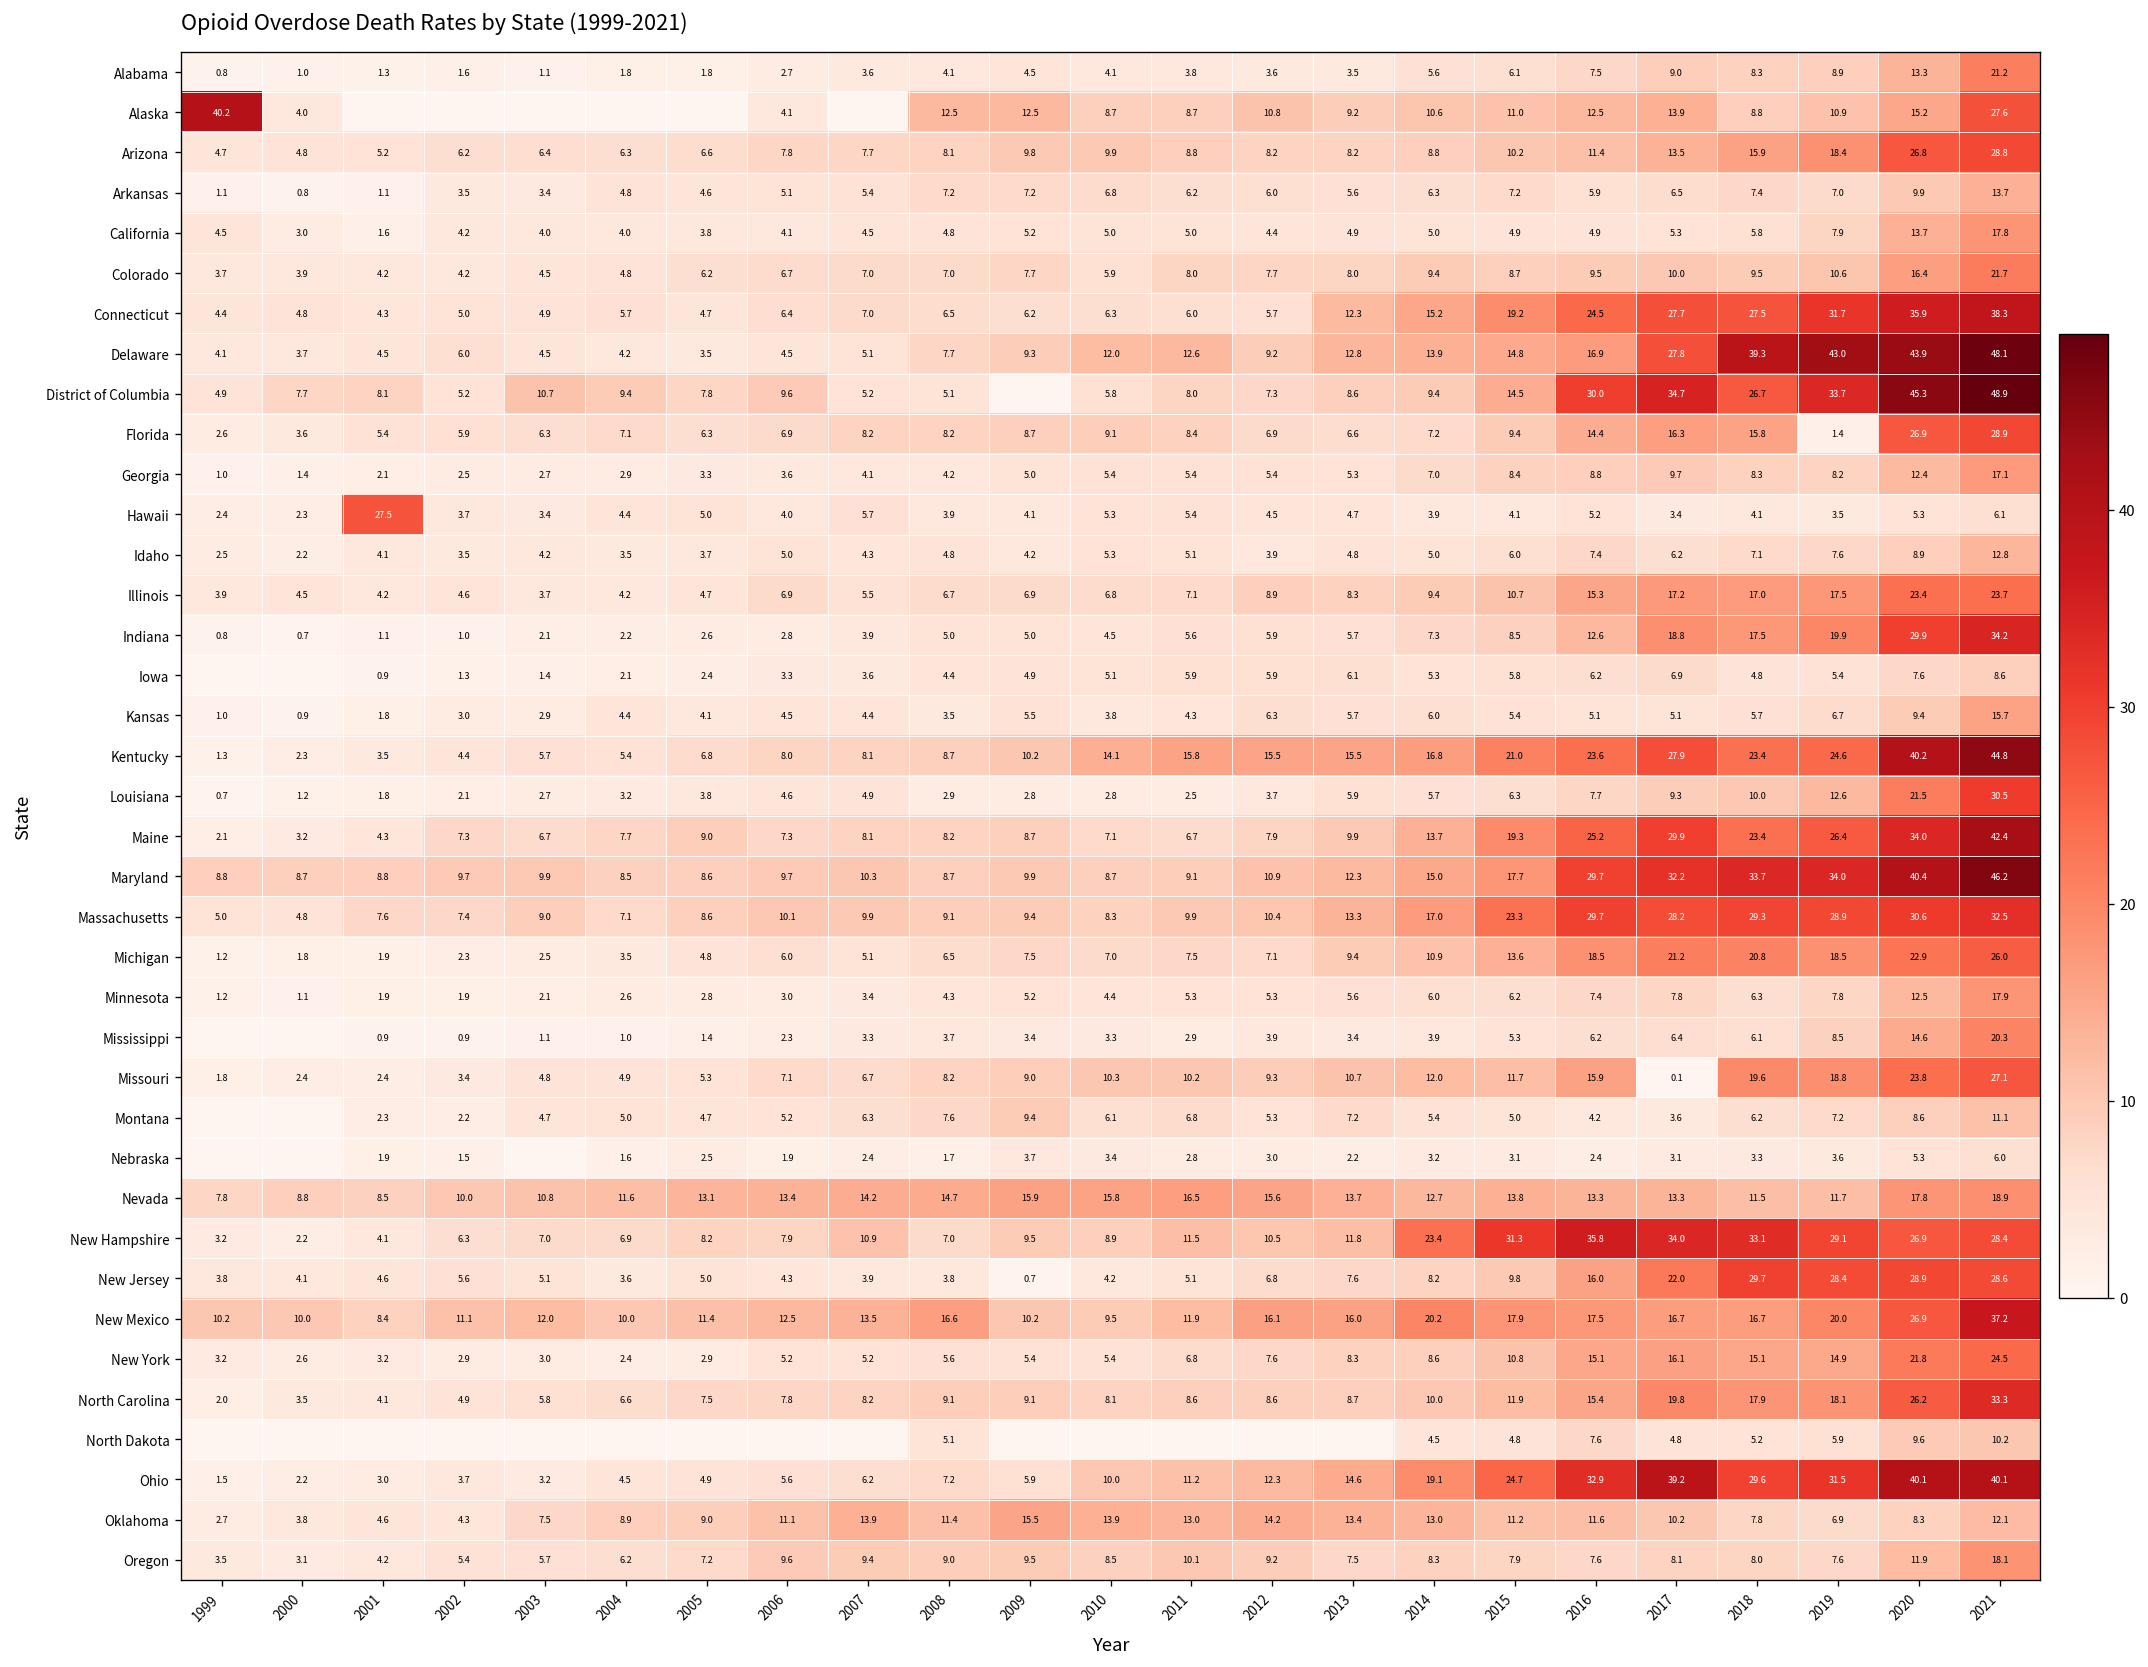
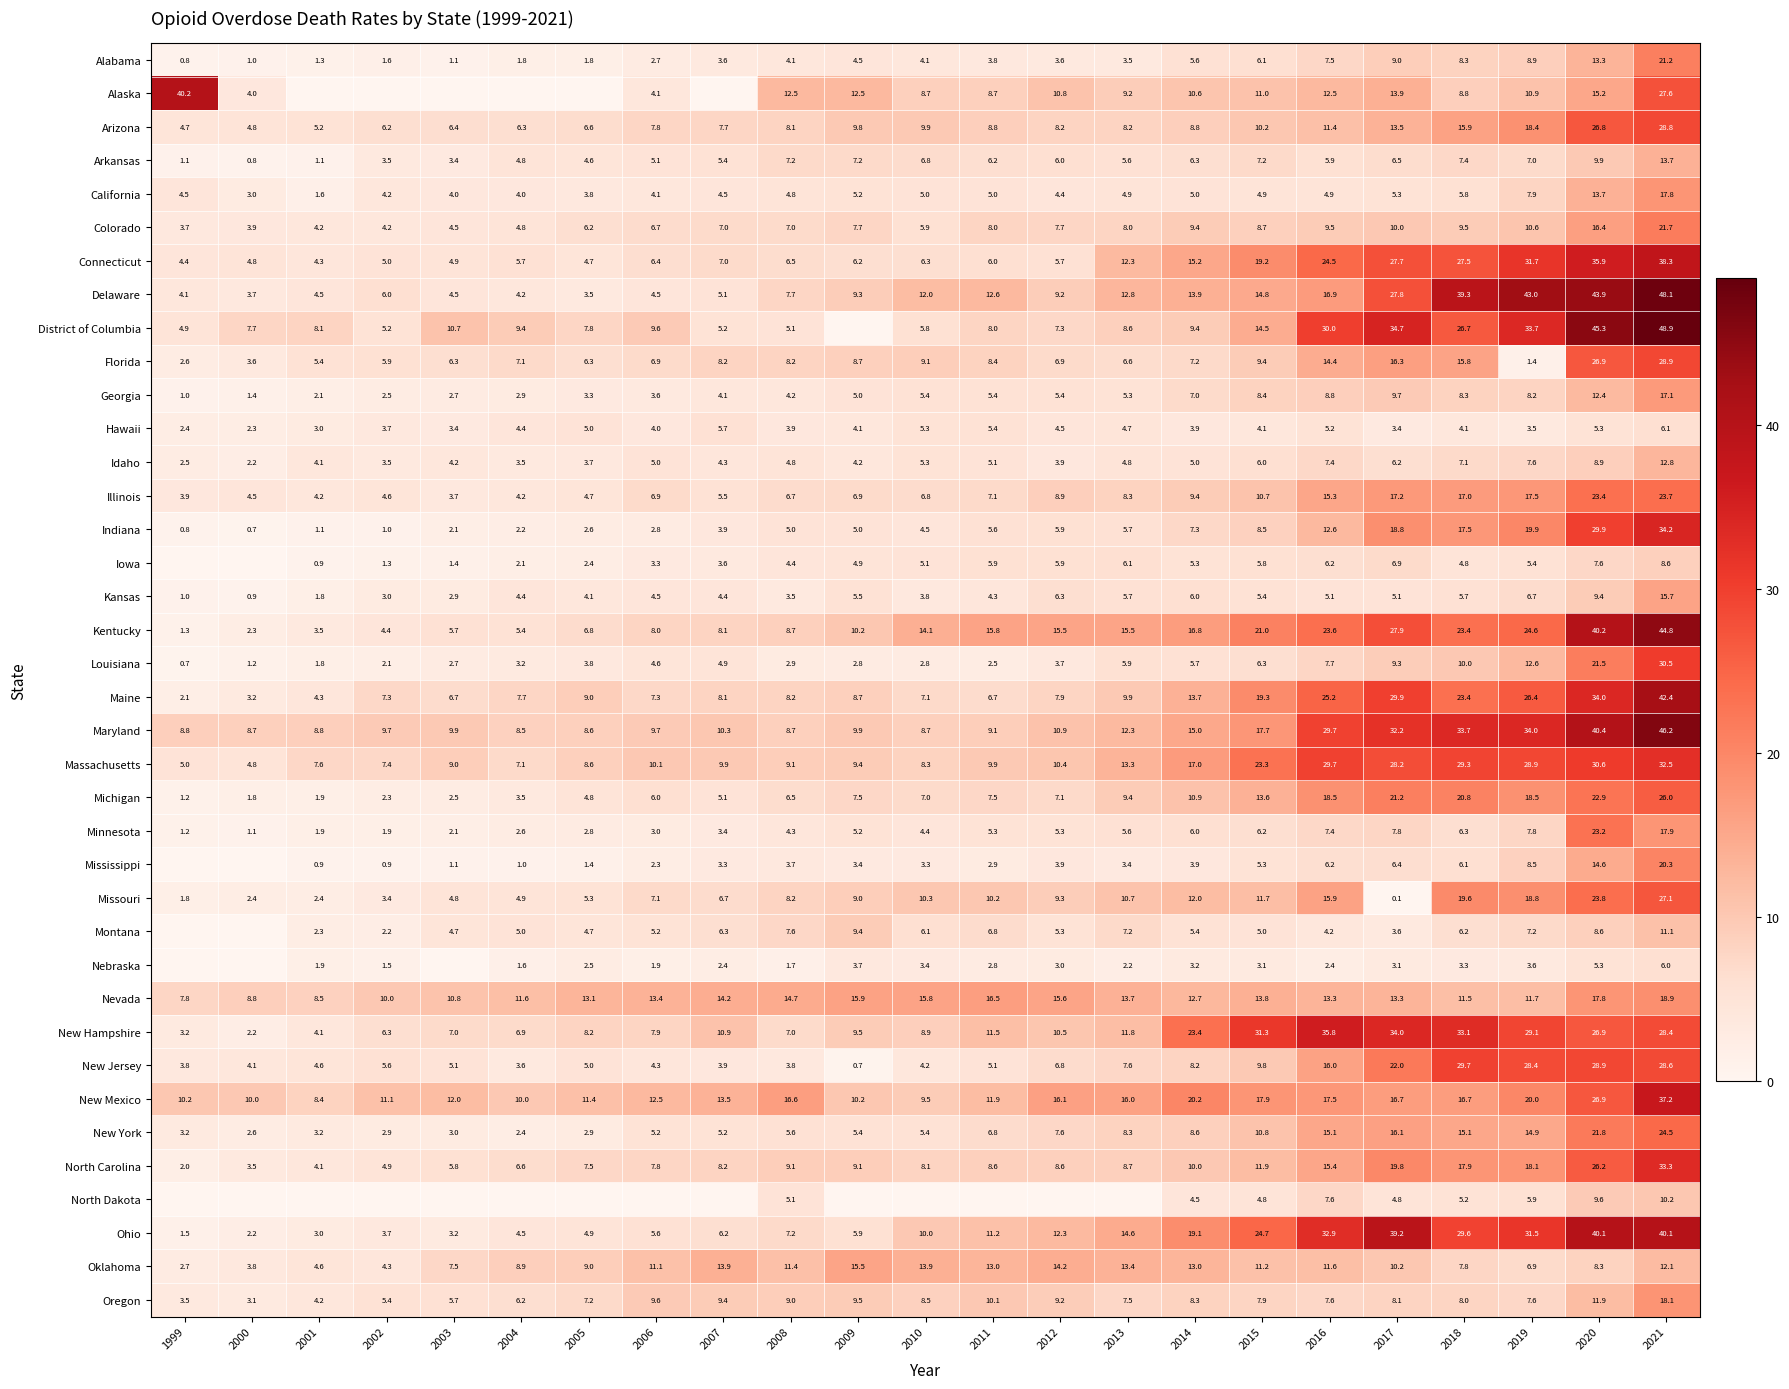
Hawaii, 2001: 27.5 -> 3.0
Minnesota, 2020: 12.5 -> 23.2
